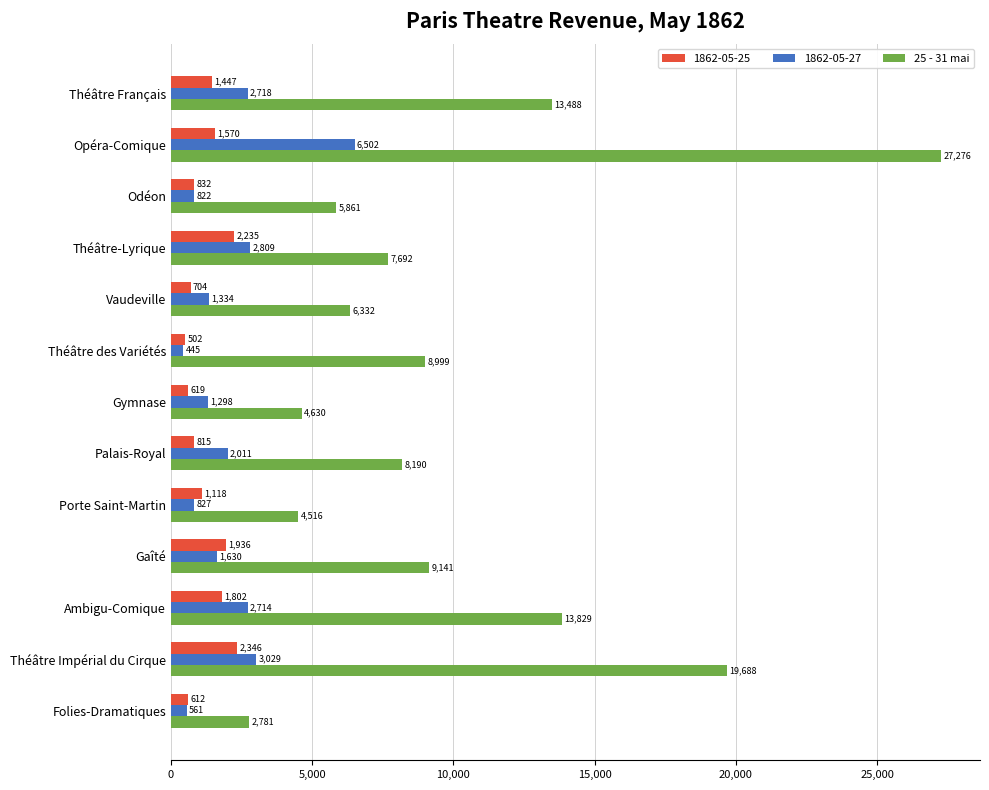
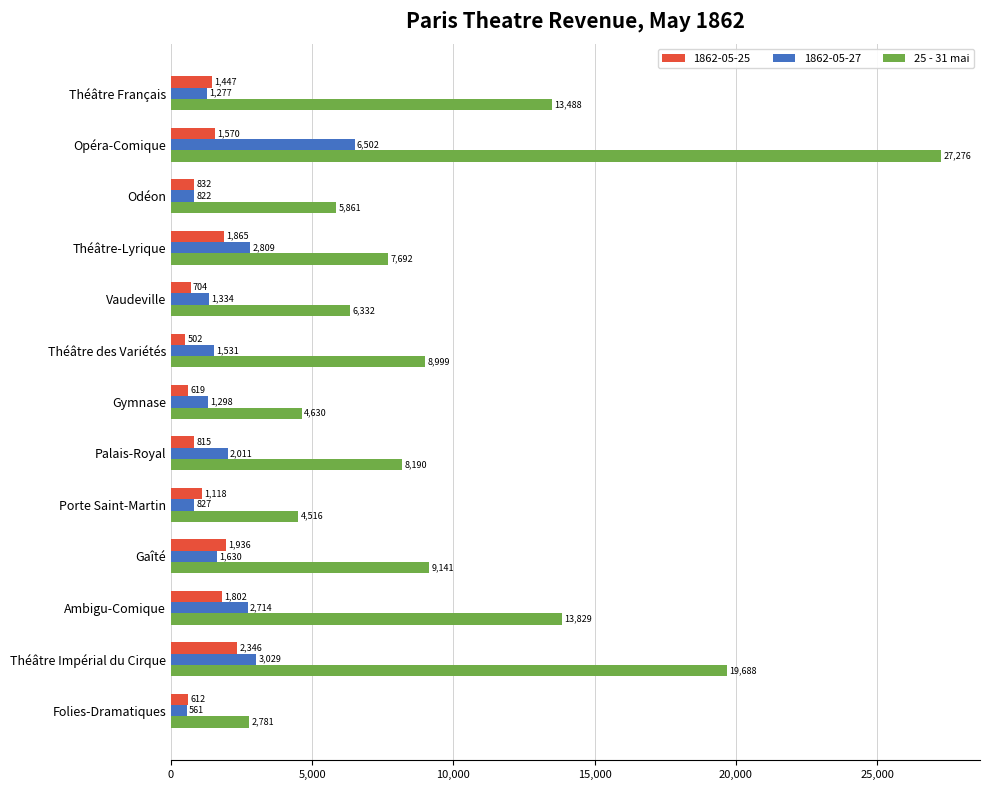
1862-05-27, Théâtre Français: 2,718 -> 1,277
1862-05-25, Théâtre-Lyrique: 2,235 -> 1,865
1862-05-27, Théâtre des Variétés: 445 -> 1,531
